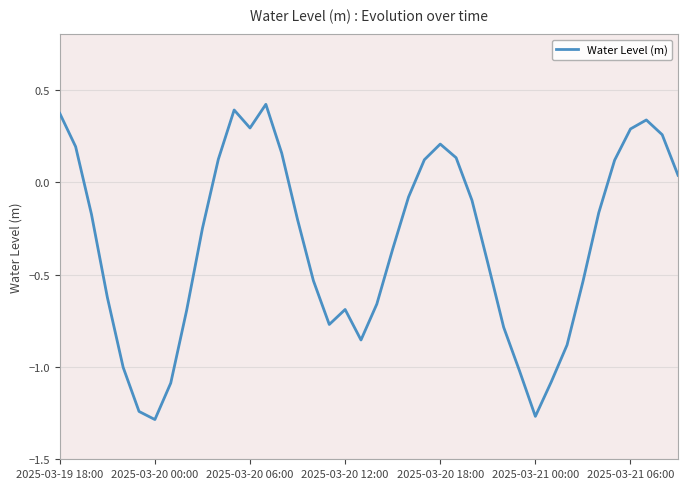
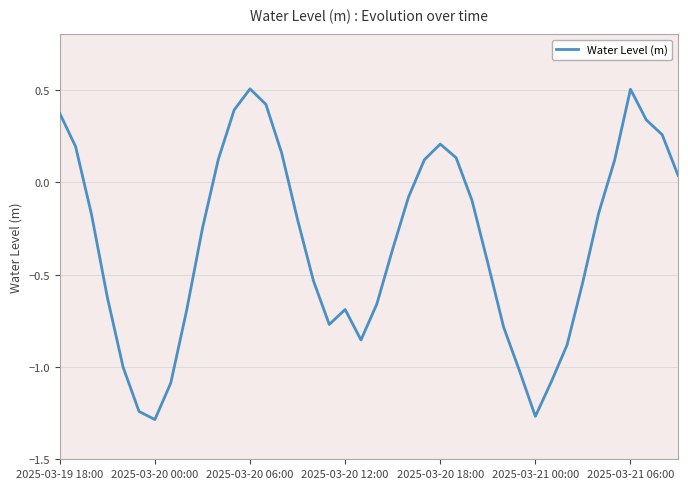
Water Level (m), 2025-03-20 06:00: 0.29 -> 0.51
Water Level (m), 2025-03-21 06:00: 0.29 -> 0.50
